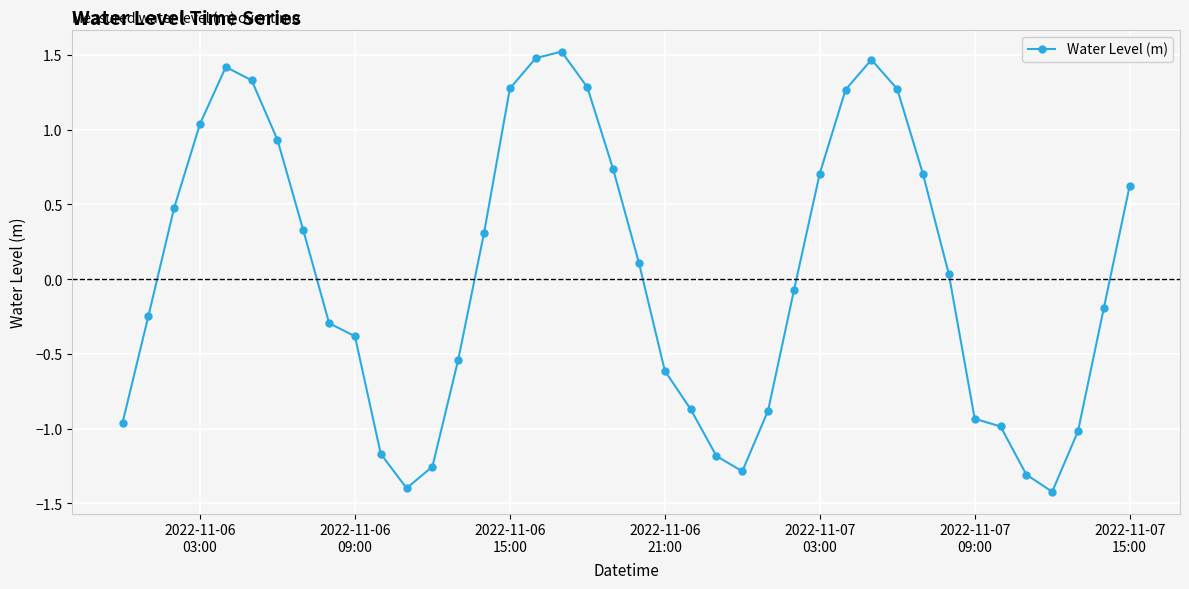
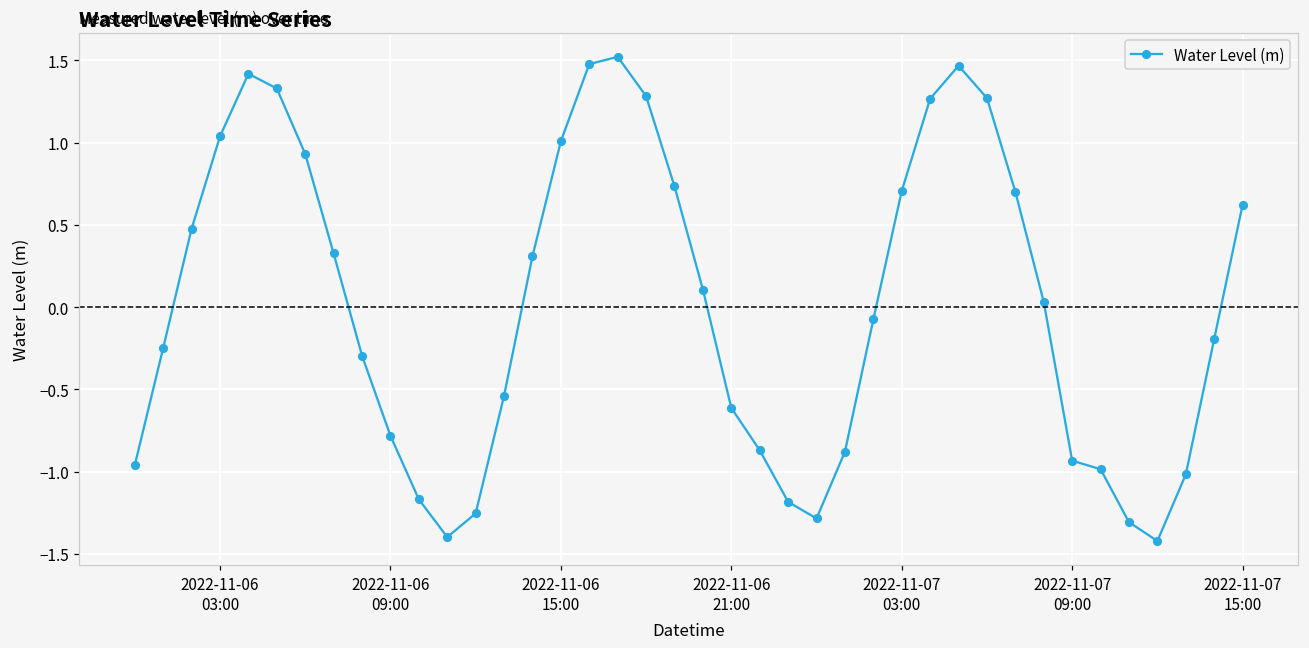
2022-11-06 09:00: -0.38 -> -0.78
2022-11-06 15:00: 1.27 -> 1.01
